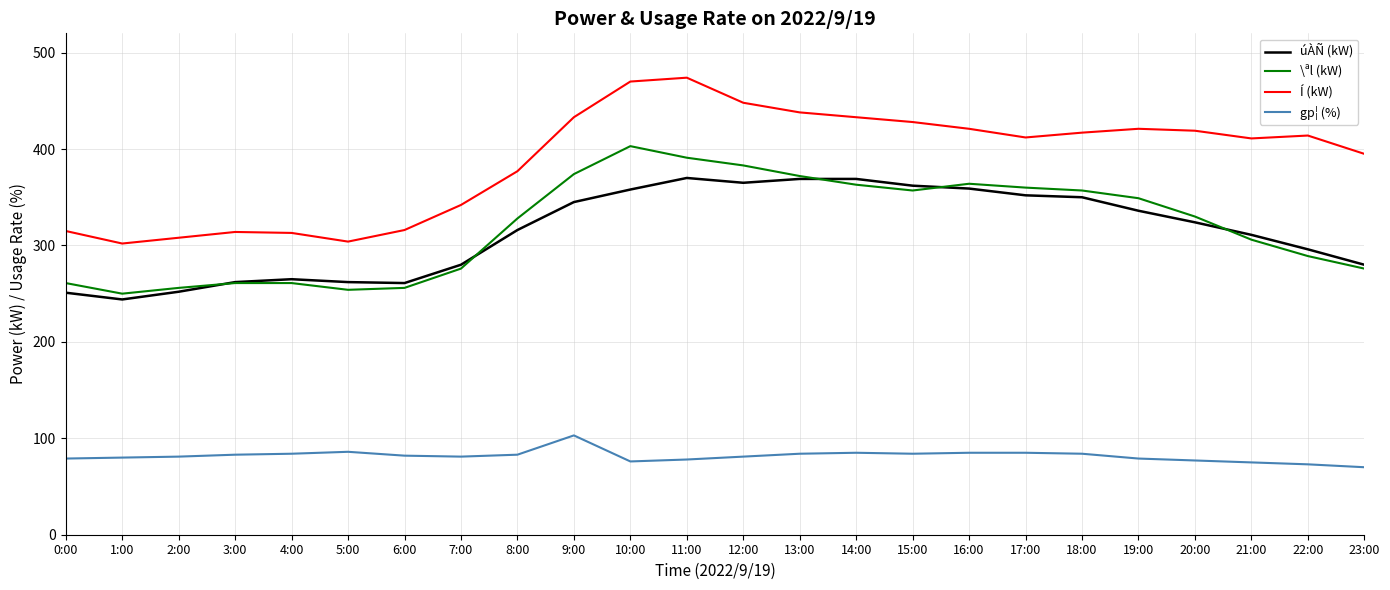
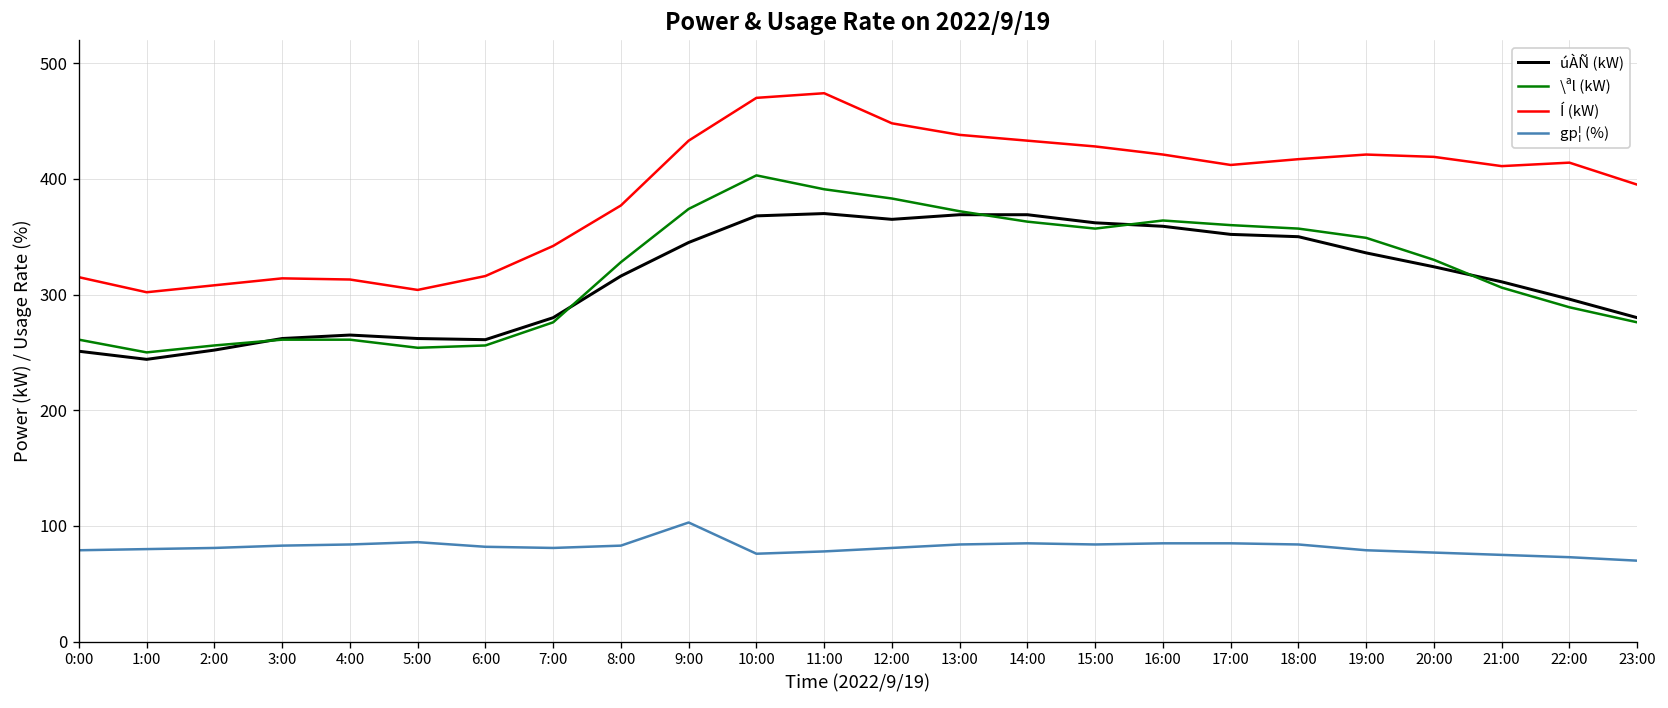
úÀÑ (kW), 10:00: 360 -> 370
